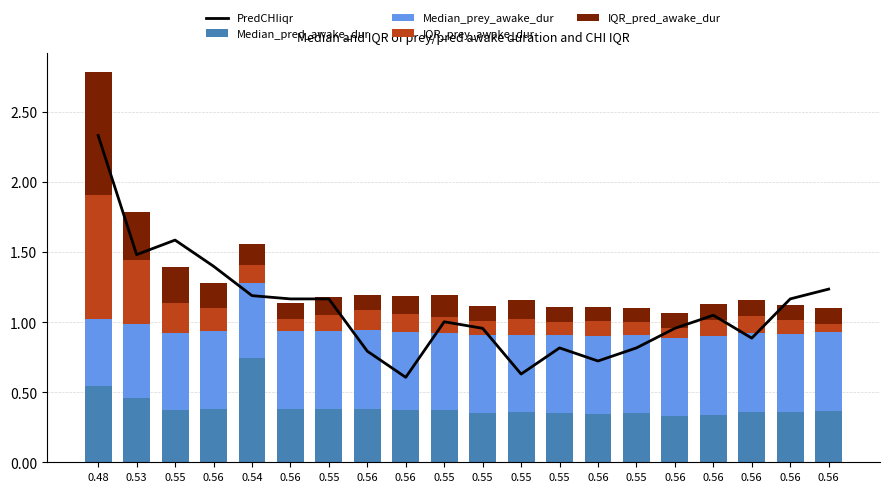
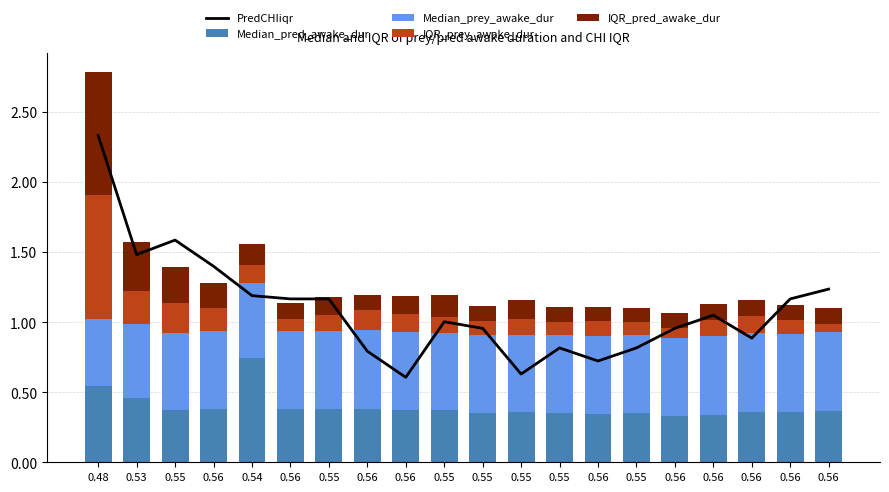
IQR_prey_awake_dur, 0.53: 0.45 -> 0.24
